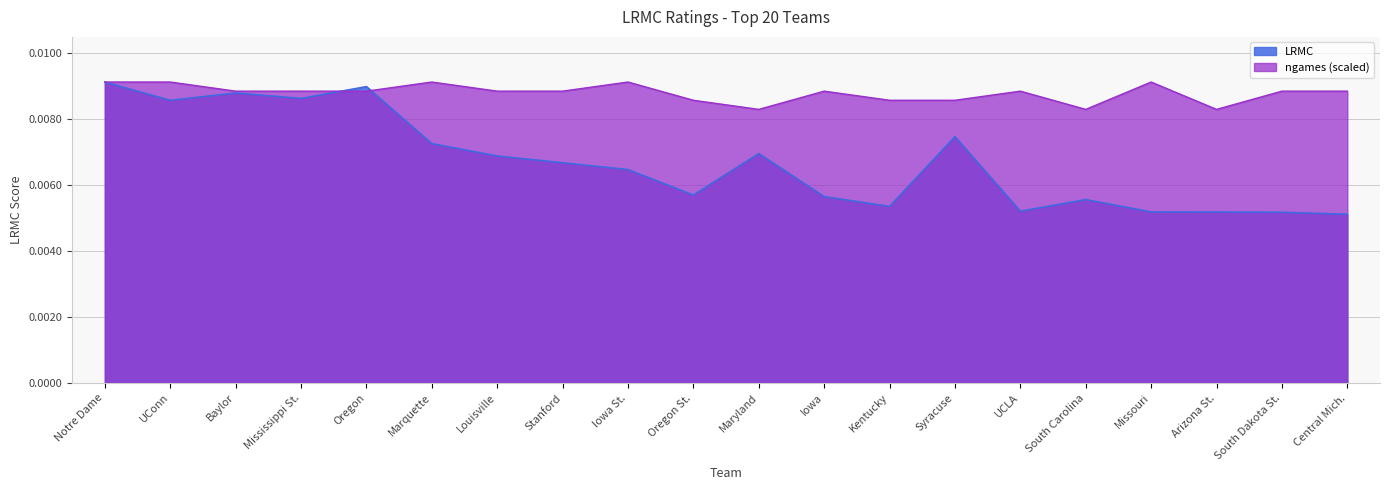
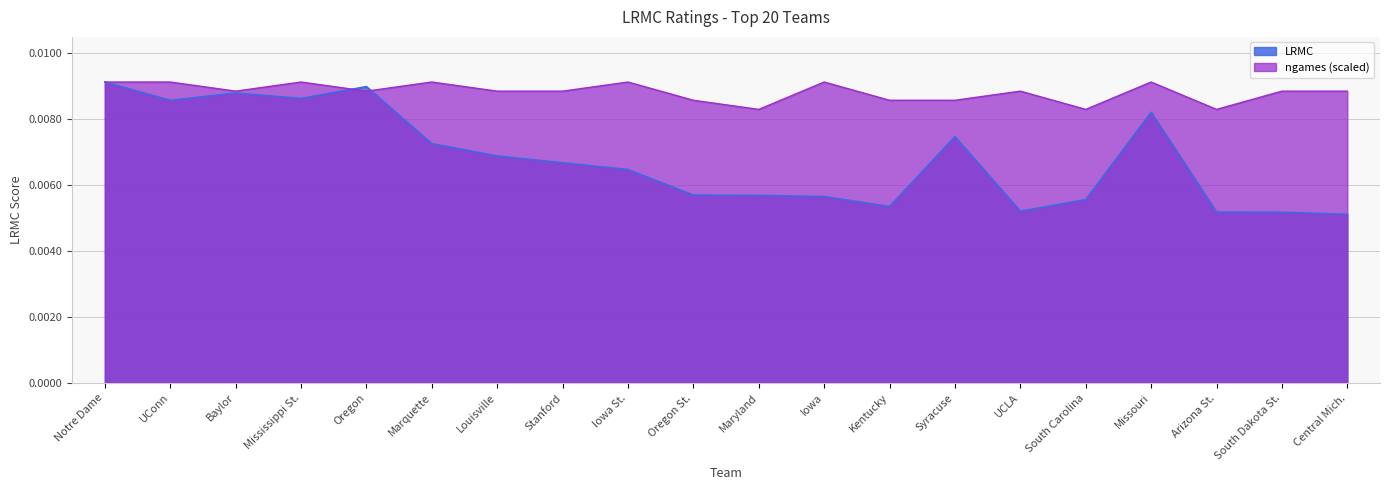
ngames (scaled), Mississippi St.: 0.0088 -> 0.0091
LRMC, Maryland: 0.0069 -> 0.0057
ngames (scaled), Iowa: 0.0088 -> 0.0091
LRMC, Missouri: 0.0052 -> 0.0082
